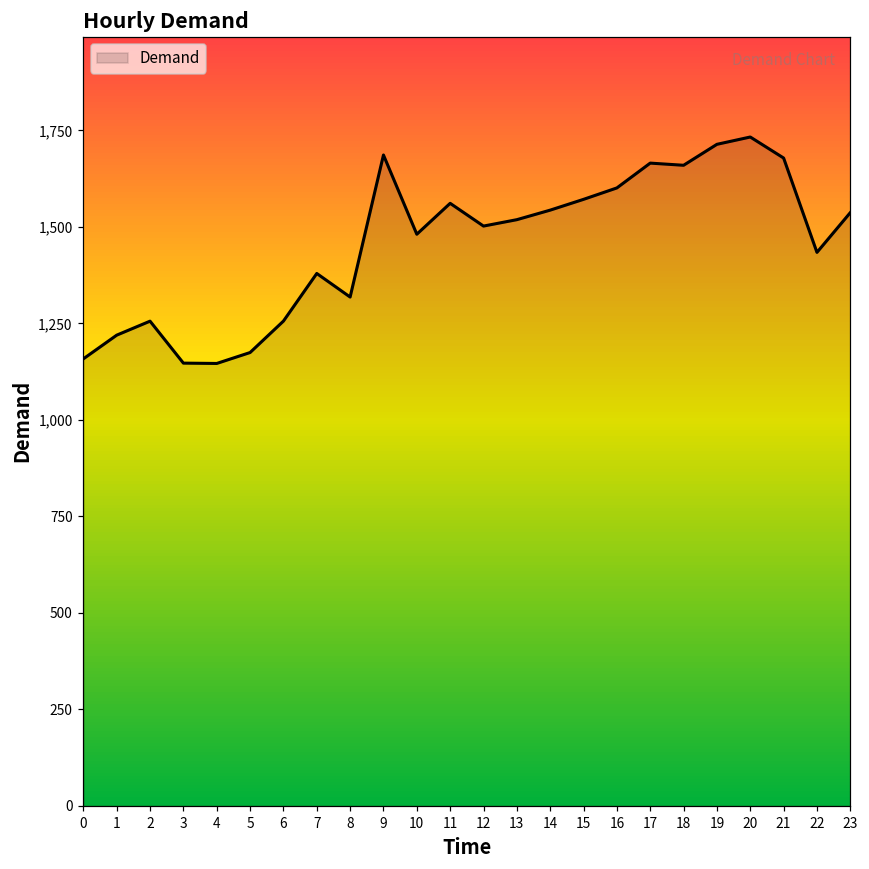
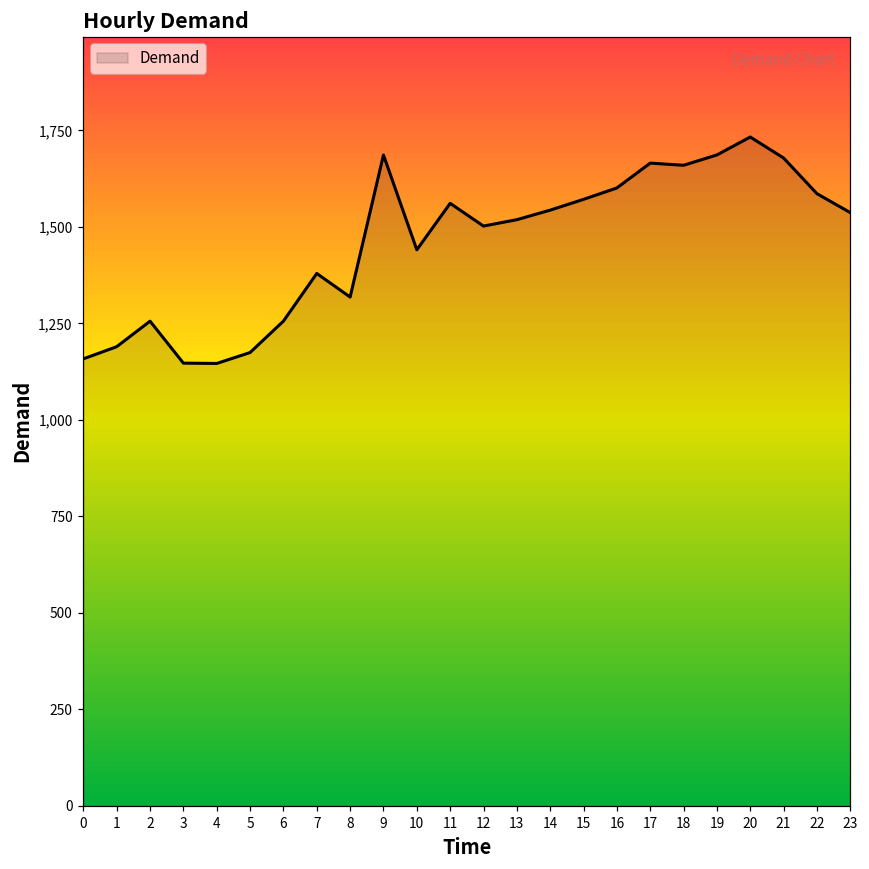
1: 1,220 -> 1,190
10: 1,480 -> 1,440
19: 1,710 -> 1,690
22: 1,430 -> 1,590
